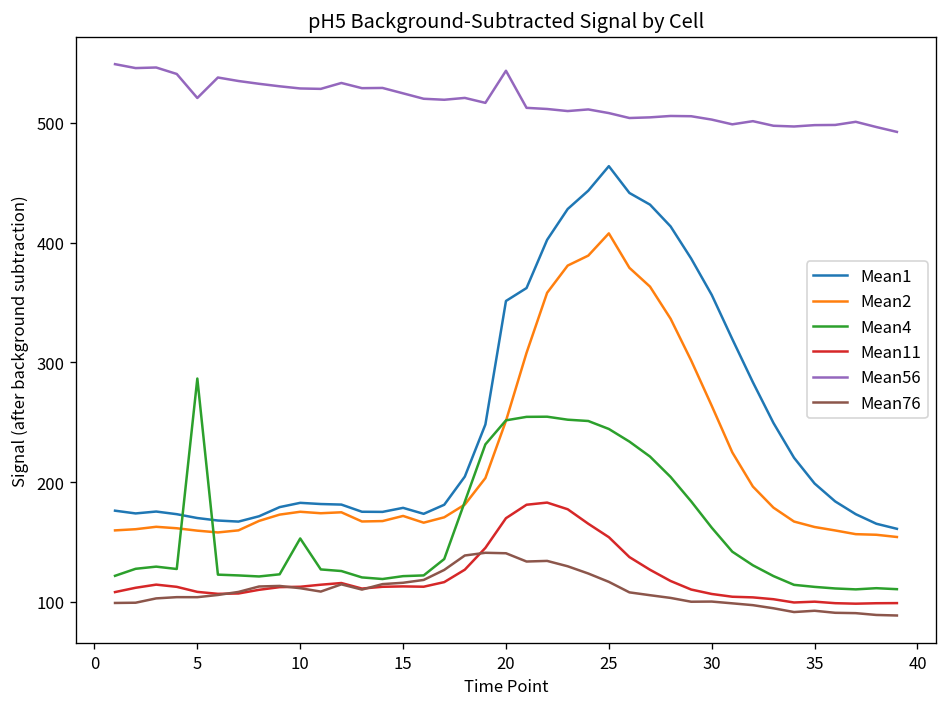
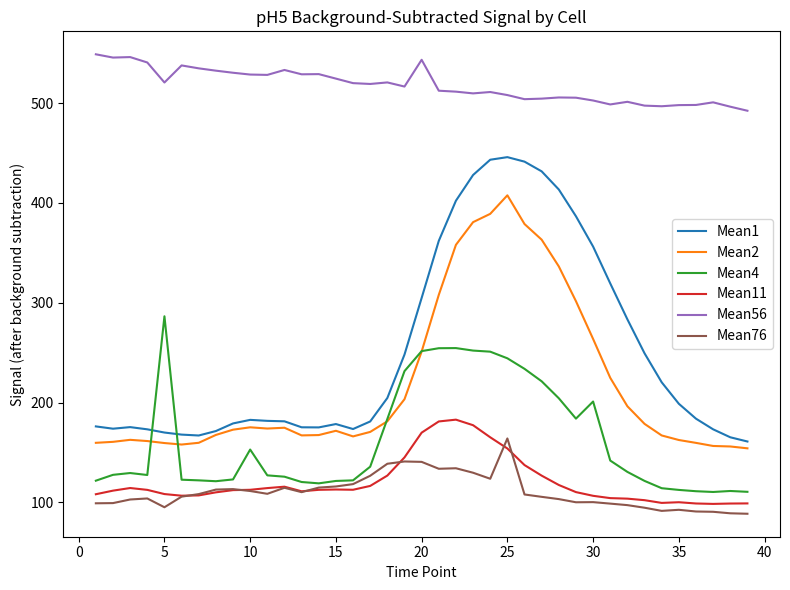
Mean76, 5: 104 -> 95
Mean1, 20: 350 -> 300
Mean1, 25: 460 -> 450
Mean76, 25: 120 -> 160
Mean4, 30: 160 -> 200
